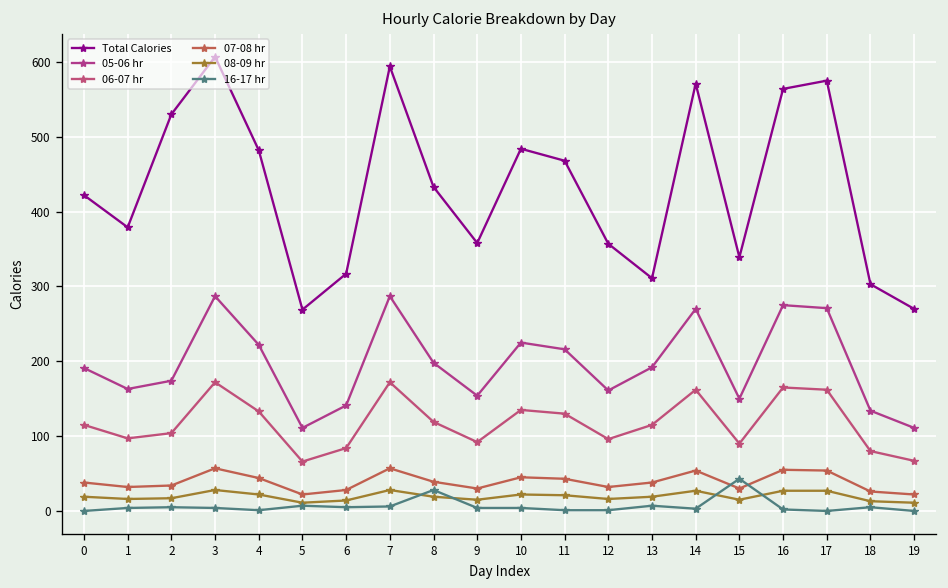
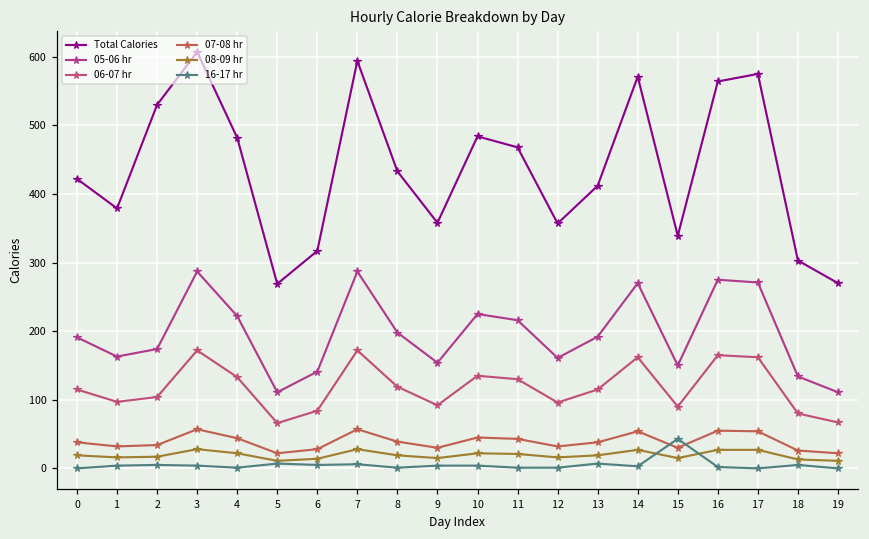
16-17 hr, 8: 30 -> 0
Total Calories, 13: 310 -> 410
